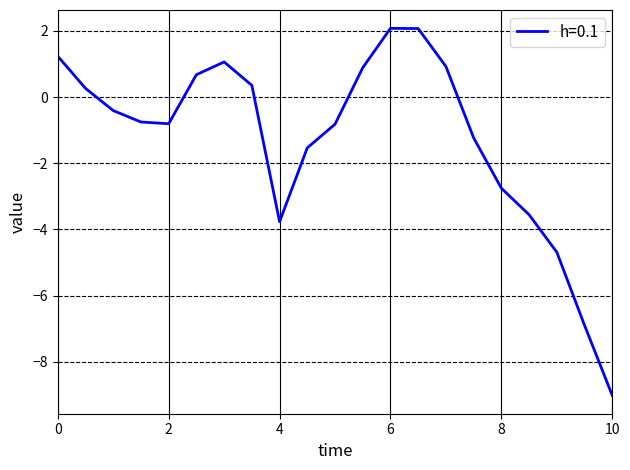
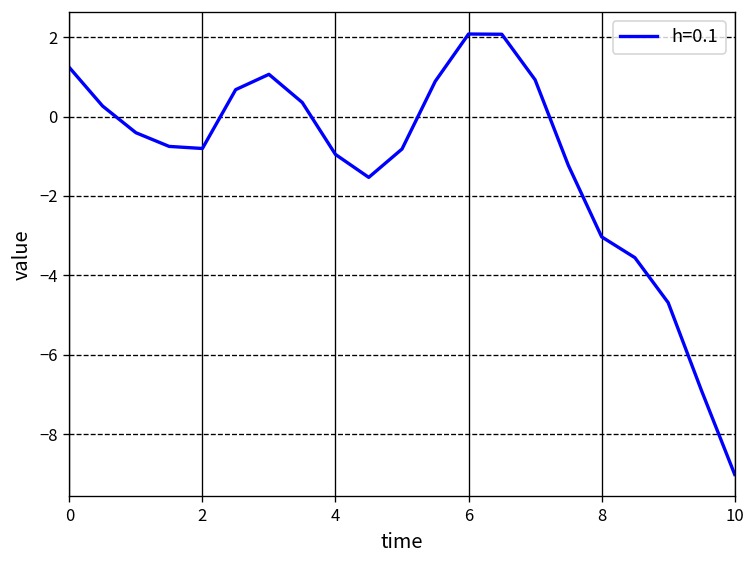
4: -3.8 -> -1.0
8: -2.8 -> -3.0
